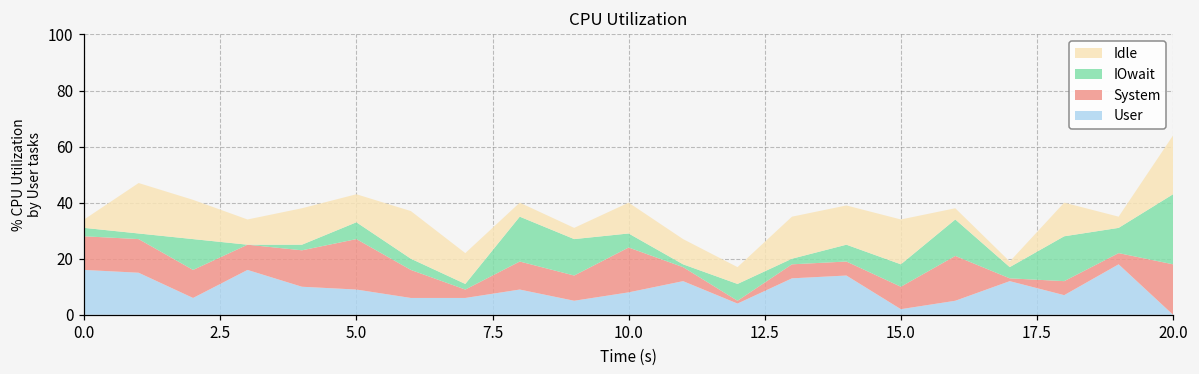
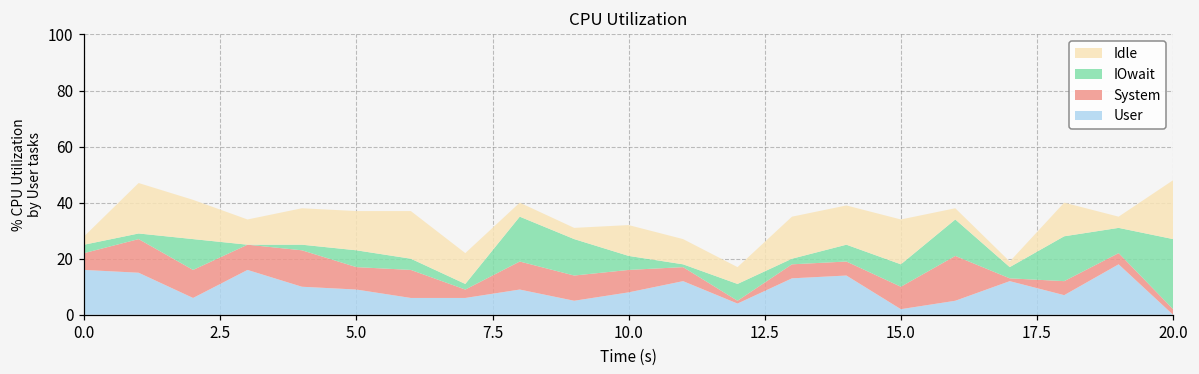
System, 0.0: 12 -> 6
System, 5.0: 18 -> 8
Idle, 5.0: 10 -> 14
System, 10.0: 16 -> 8
System, 20.0: 18 -> 2
